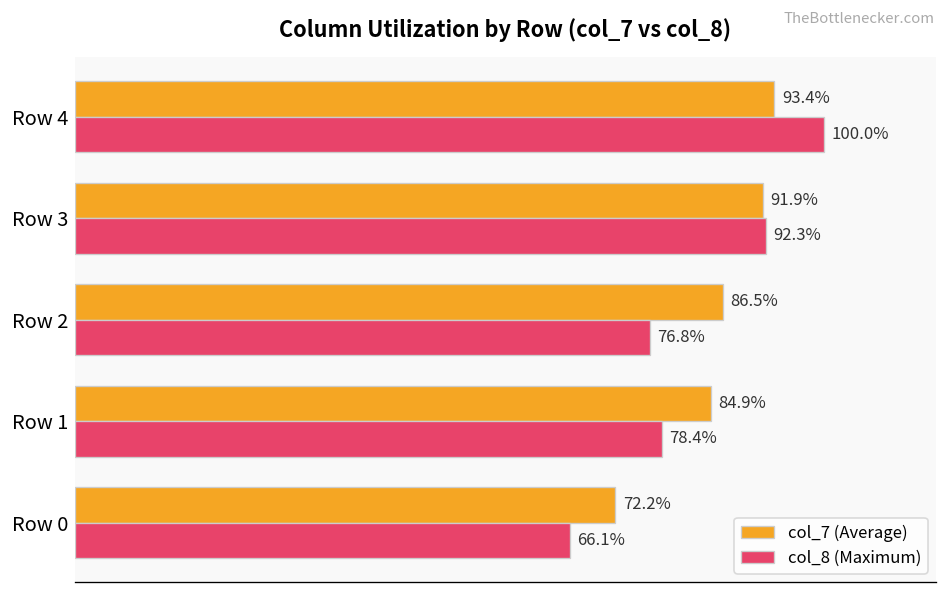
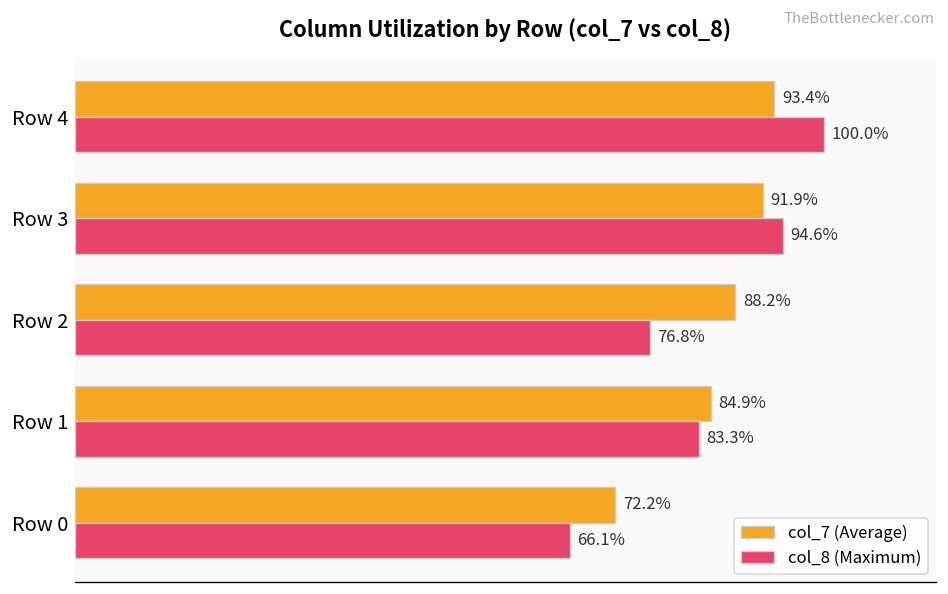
col_8 (Maximum), Row 3: 92.3% -> 94.6%
col_7 (Average), Row 2: 86.5% -> 88.2%
col_8 (Maximum), Row 1: 78.4% -> 83.3%
